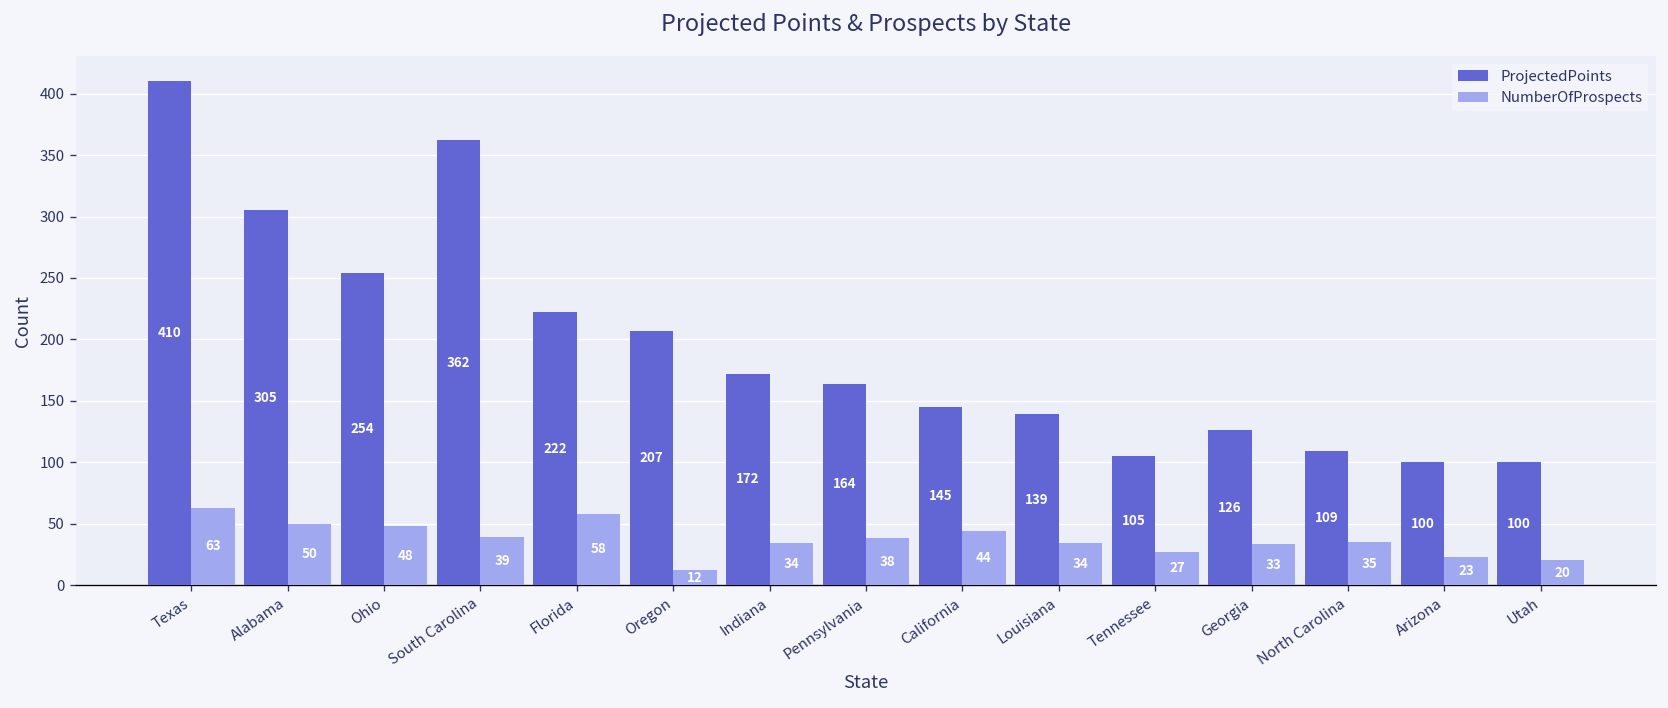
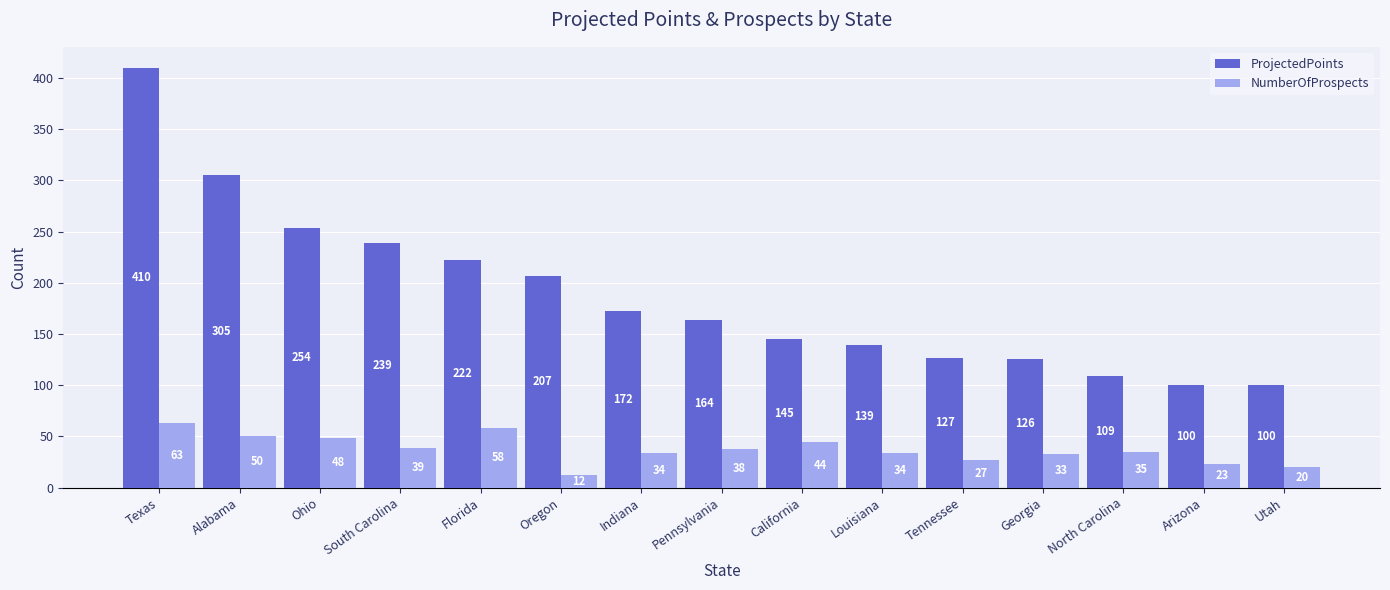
ProjectedPoints, South Carolina: 362 -> 239
ProjectedPoints, Tennessee: 105 -> 127
